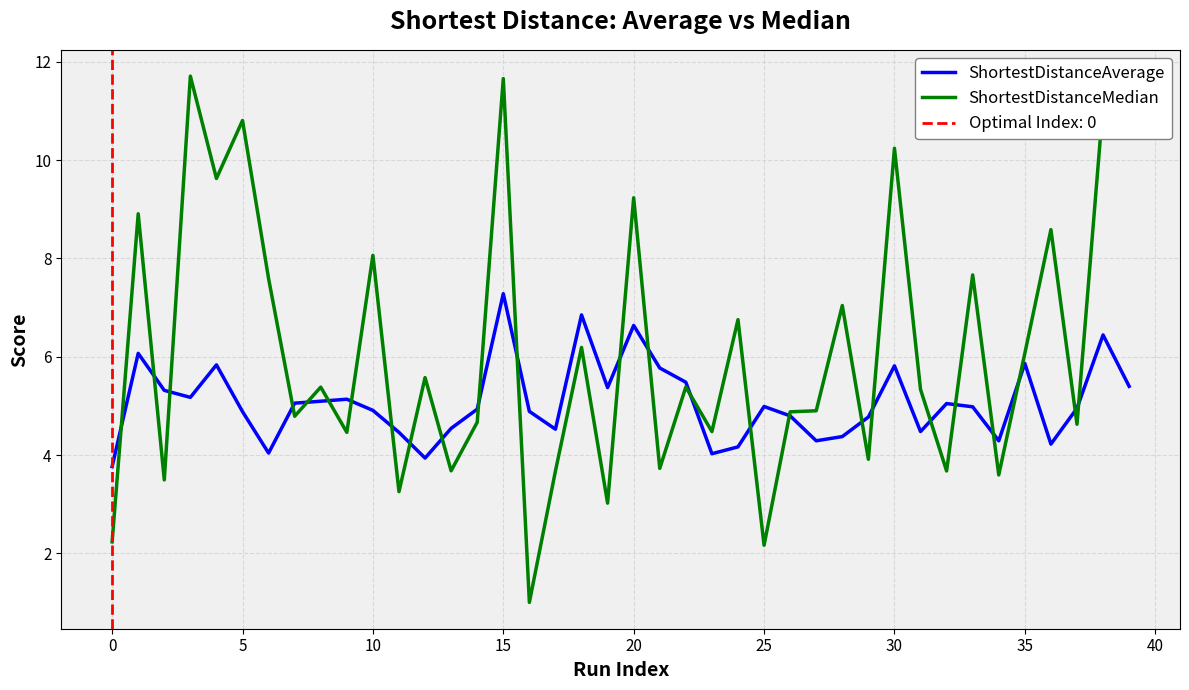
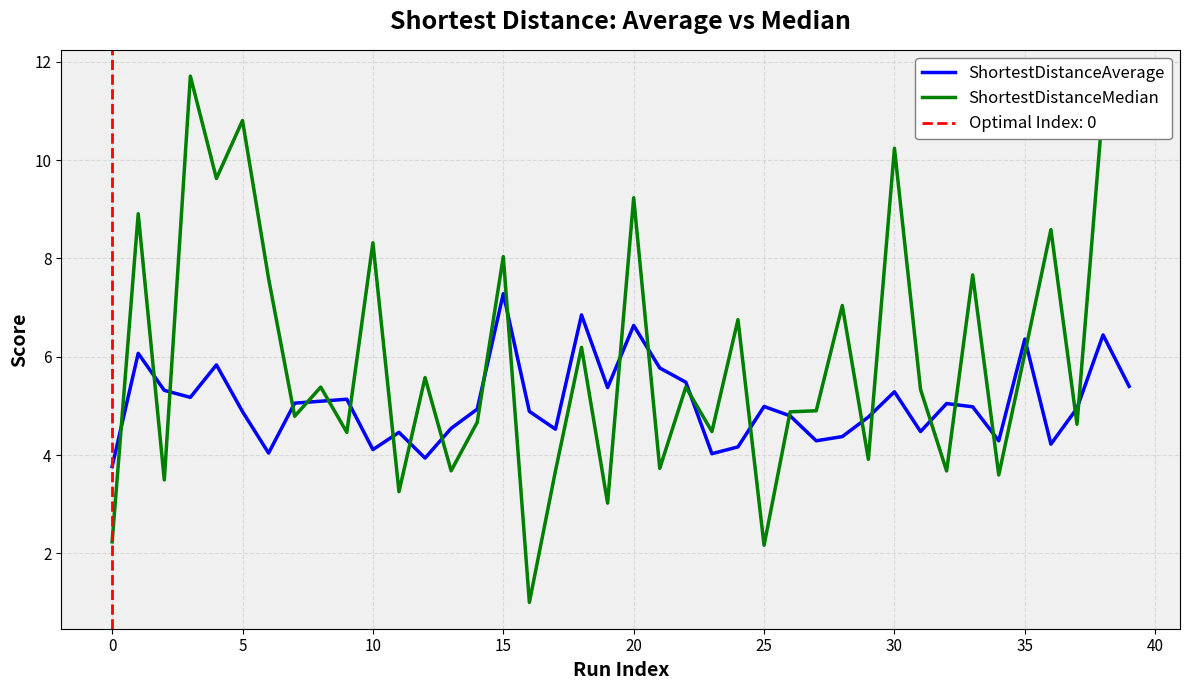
ShortestDistanceAverage, 10: 4.9 -> 4.1
ShortestDistanceMedian, 10: 8.1 -> 8.3
ShortestDistanceMedian, 15: 11.7 -> 8.0
ShortestDistanceAverage, 30: 5.8 -> 5.3
ShortestDistanceAverage, 35: 5.9 -> 6.4
